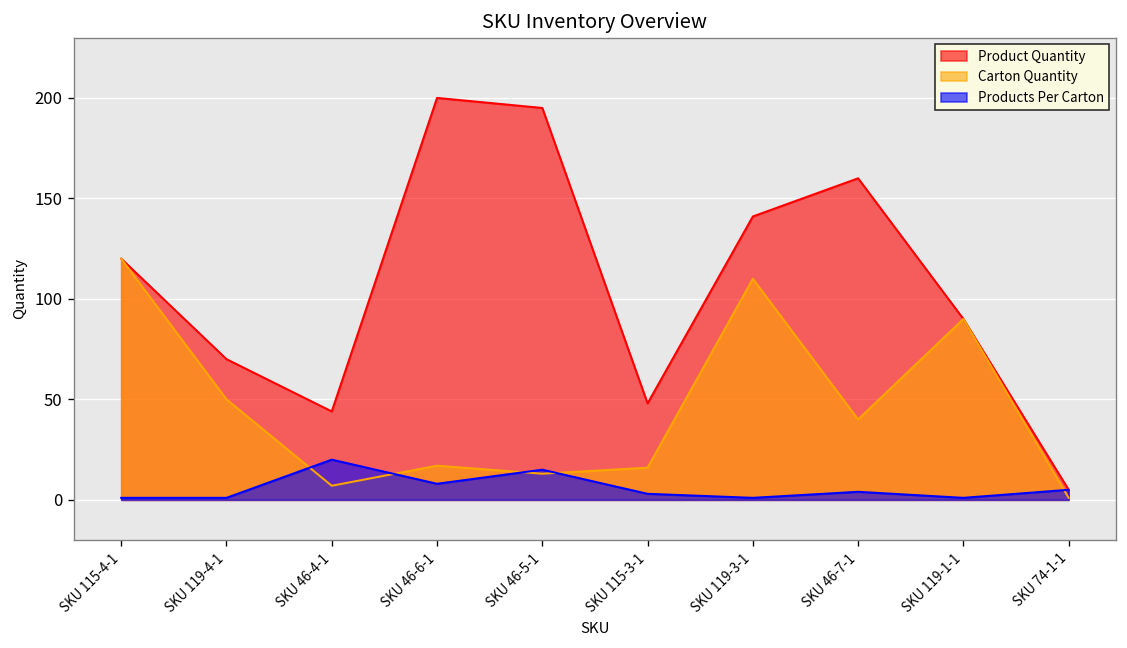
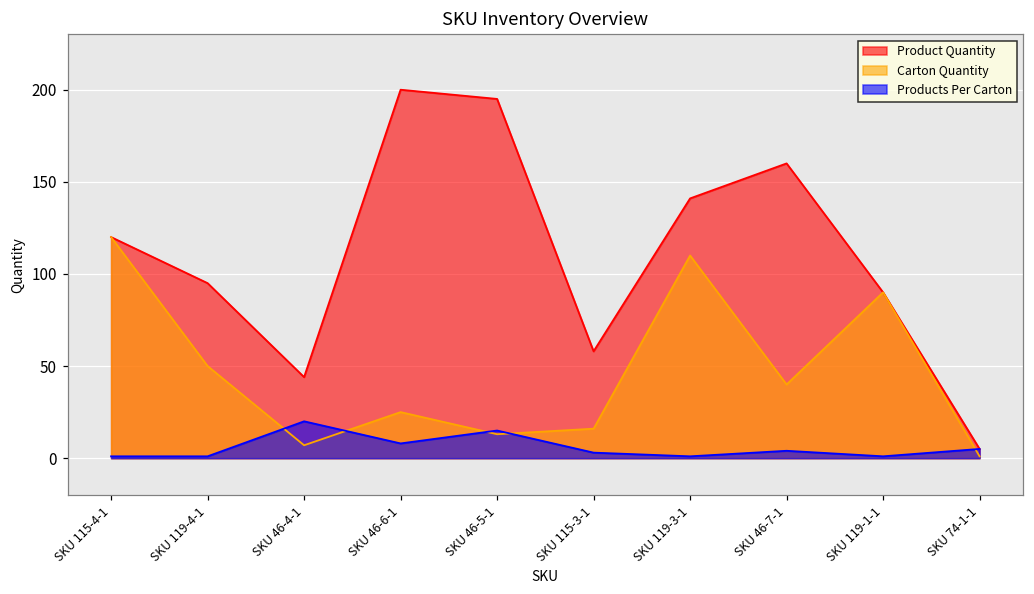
Product Quantity, SKU 119-4-1: 70 -> 95
Carton Quantity, SKU 46-6-1: 17 -> 25
Product Quantity, SKU 115-3-1: 48 -> 58
